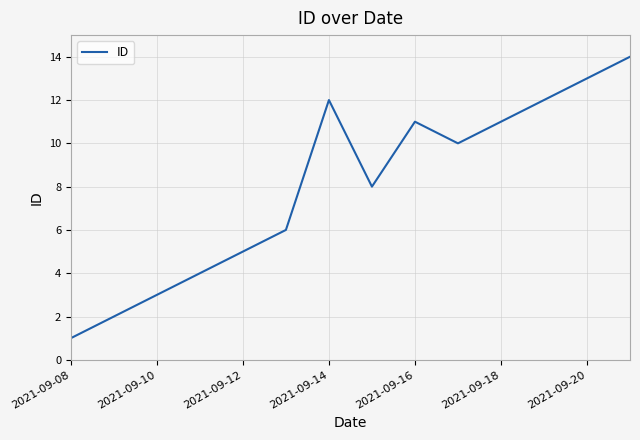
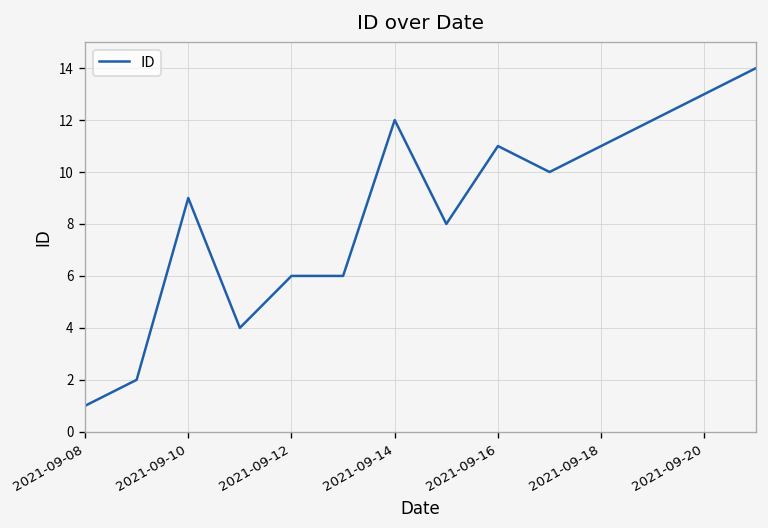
2021-09-10: 3 -> 9
2021-09-12: 5 -> 6
